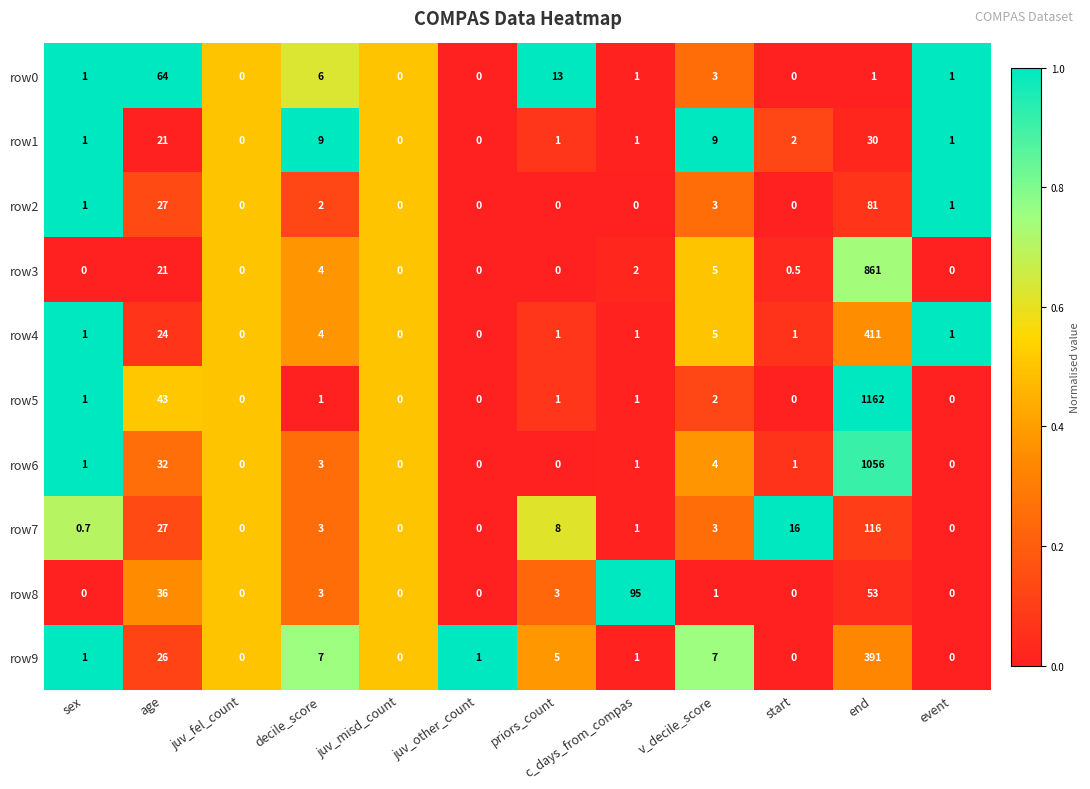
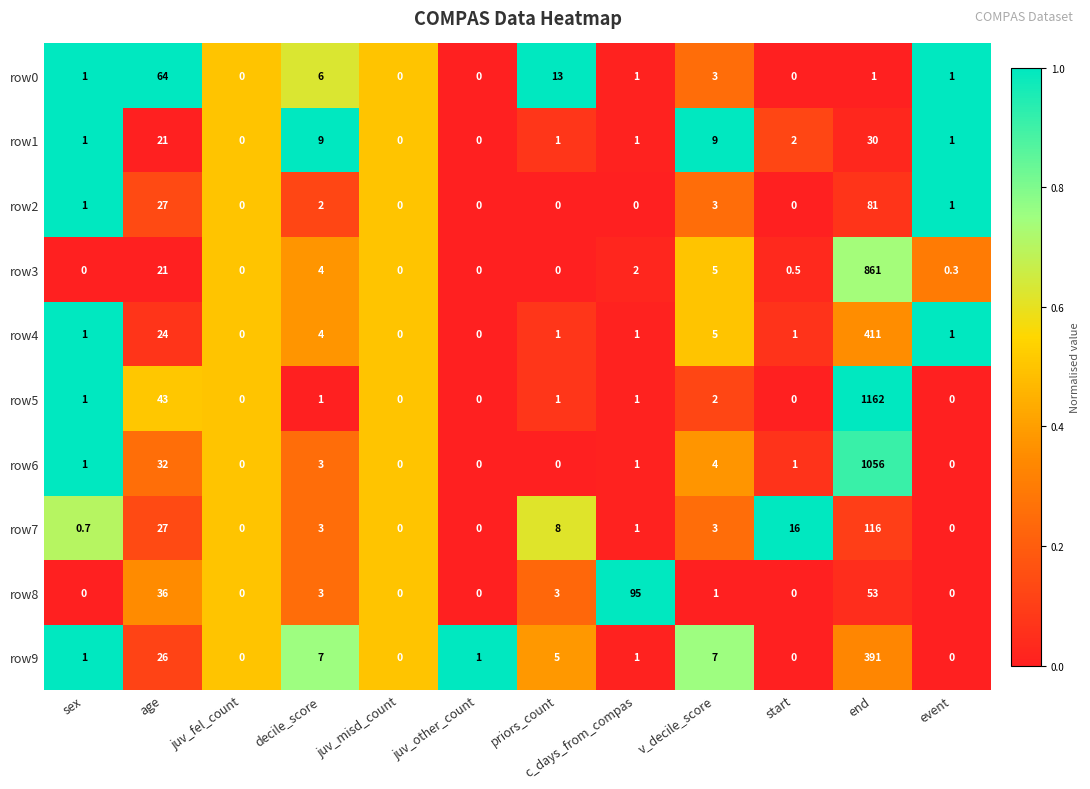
row3, event: 0 -> 0.3
